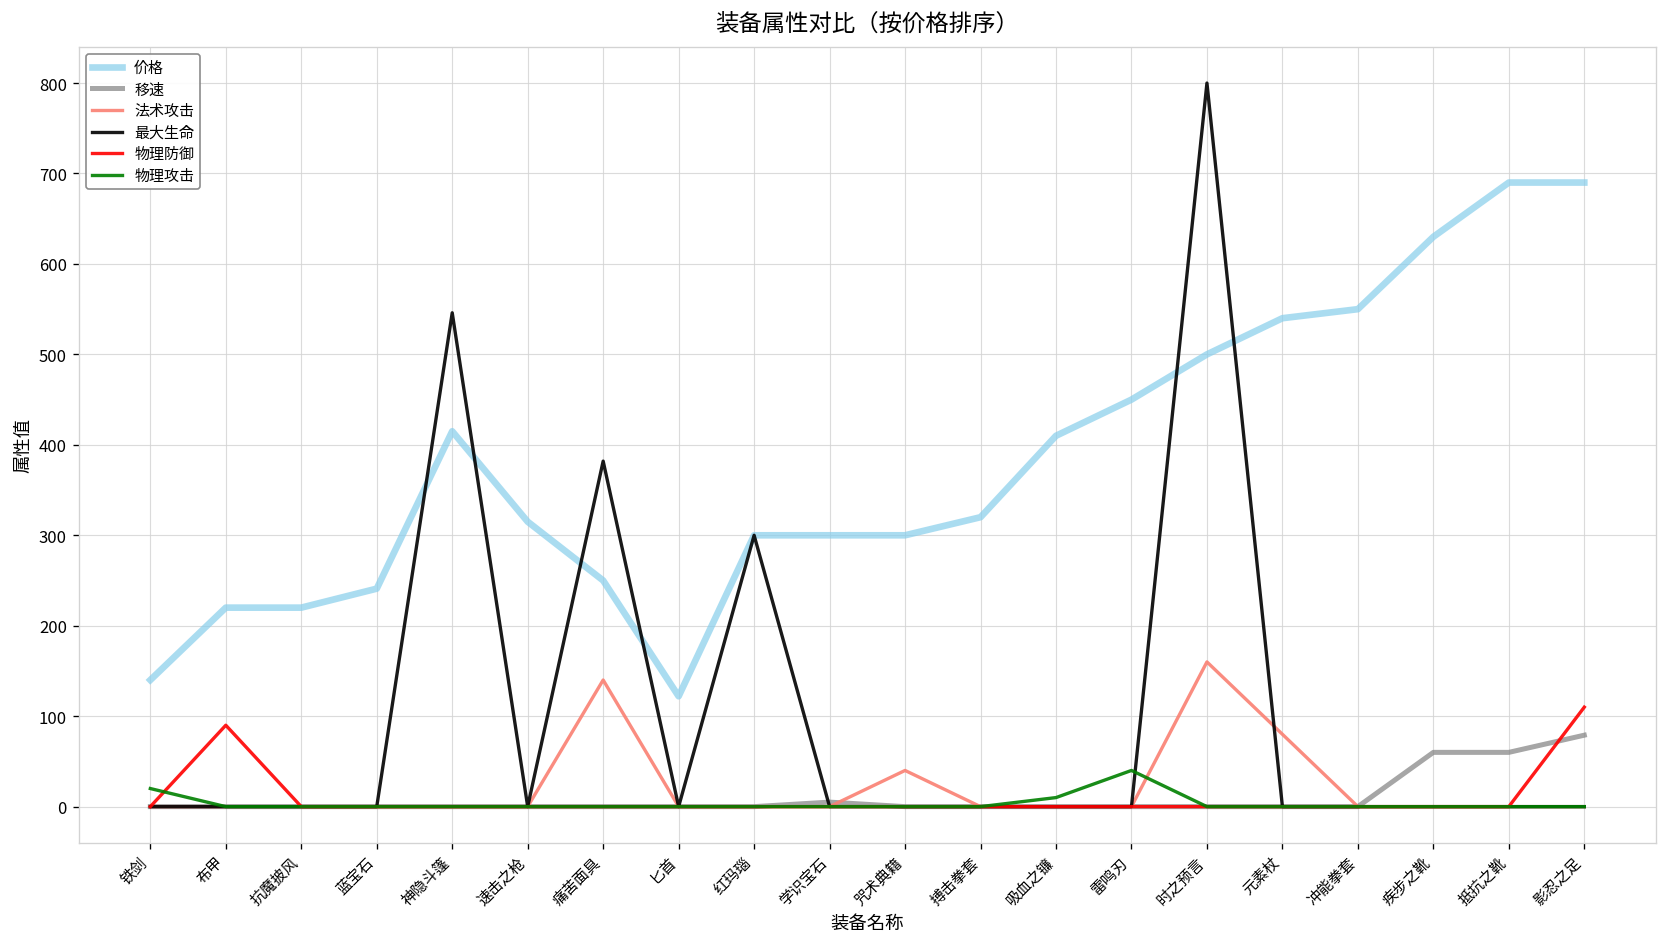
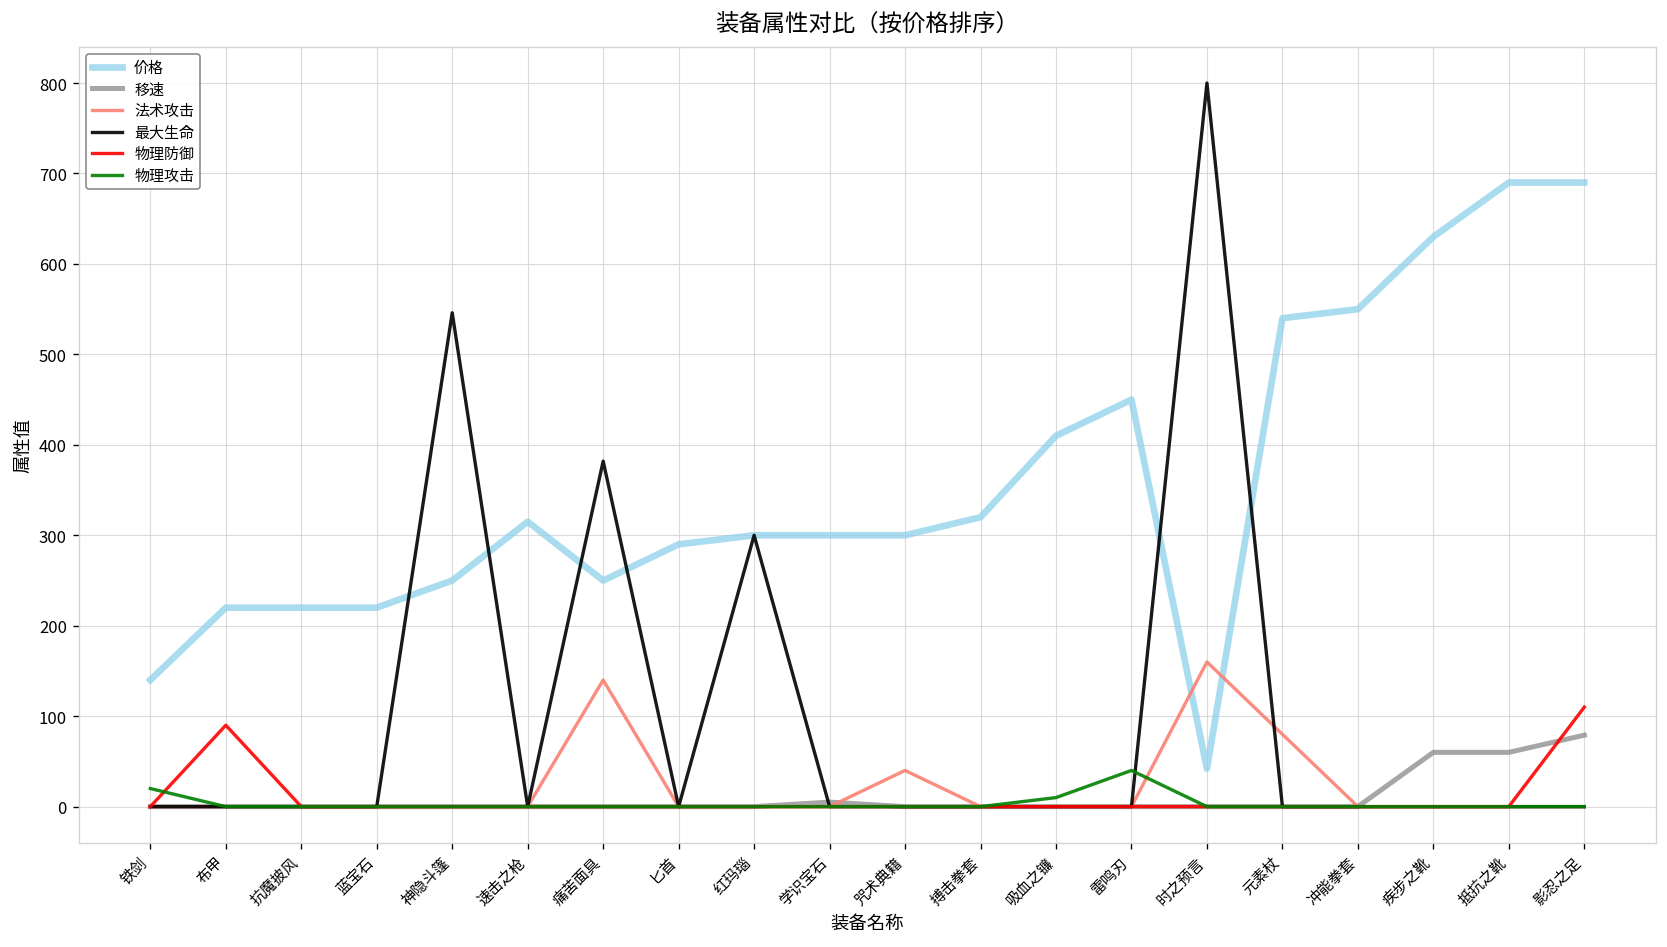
价格, 蓝宝石: 240 -> 220
价格, 神隐斗篷: 420 -> 250
价格, 匕首: 120 -> 290
价格, 时之预言: 500 -> 40
